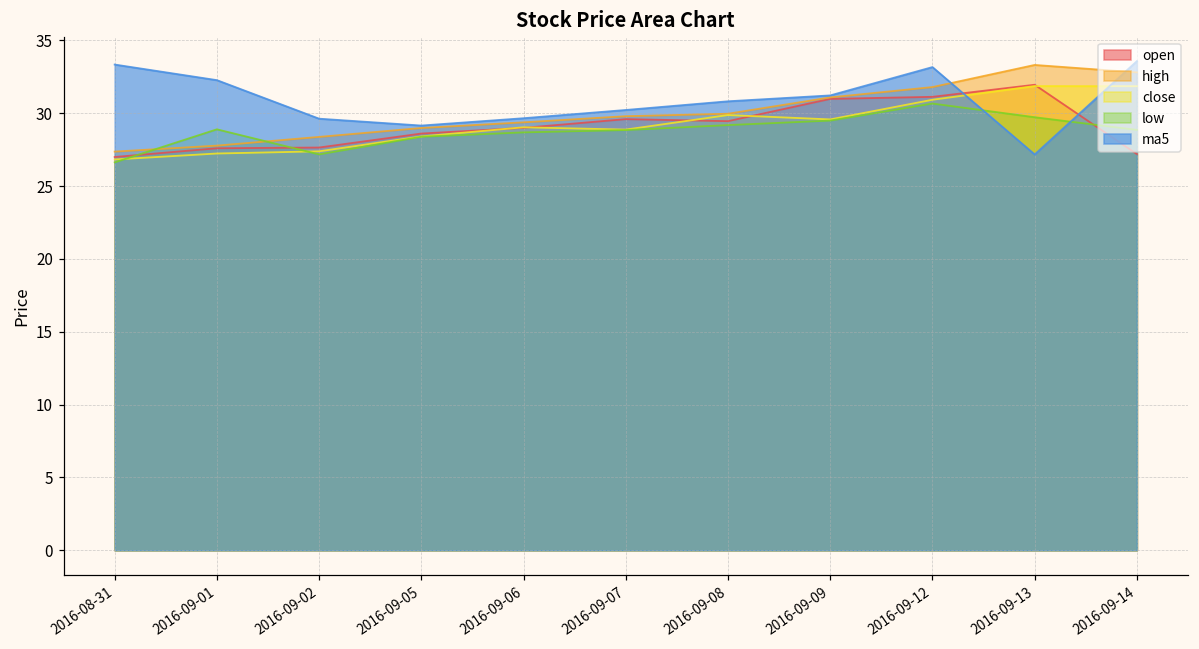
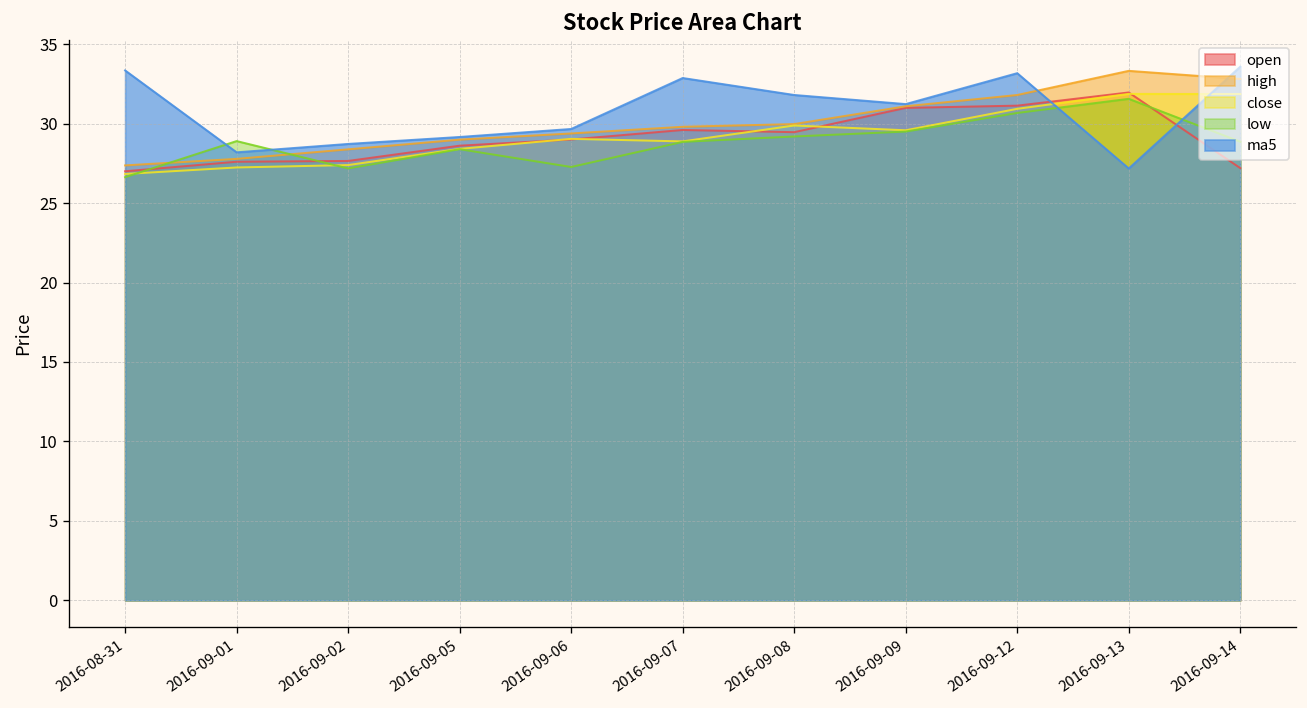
ma5, 2016-09-01: 32.3 -> 28.2
ma5, 2016-09-02: 29.6 -> 28.7
low, 2016-09-06: 28.7 -> 27.3
ma5, 2016-09-07: 30.2 -> 32.9
ma5, 2016-09-08: 30.8 -> 31.8
low, 2016-09-13: 29.7 -> 31.6
